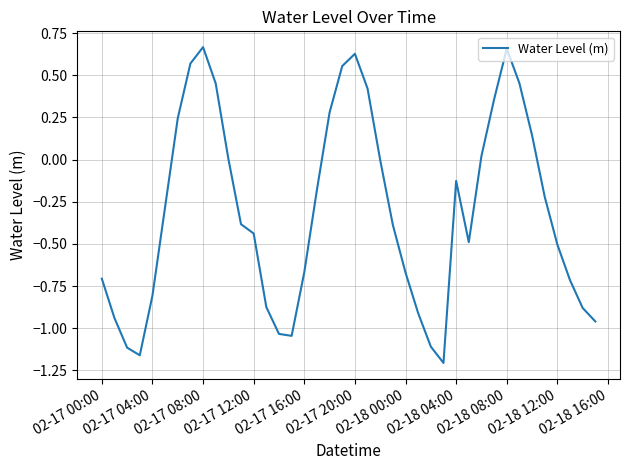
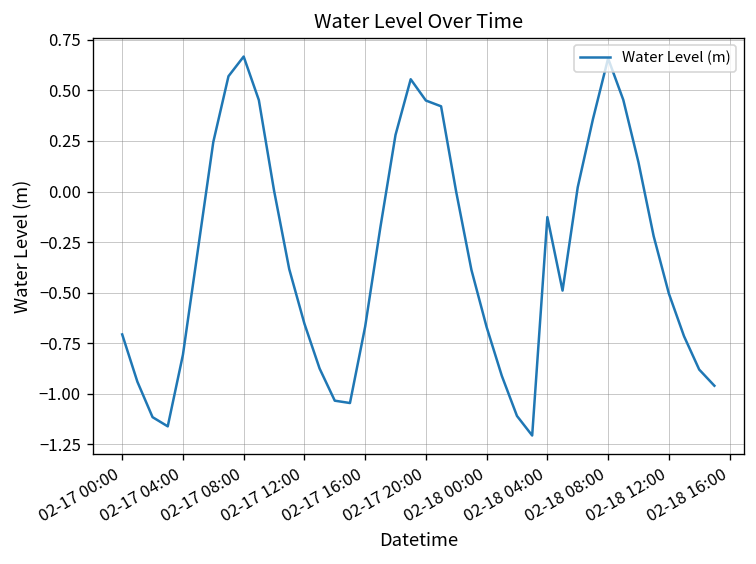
02-17 12:00: -0.44 -> -0.65
02-17 20:00: 0.63 -> 0.45
